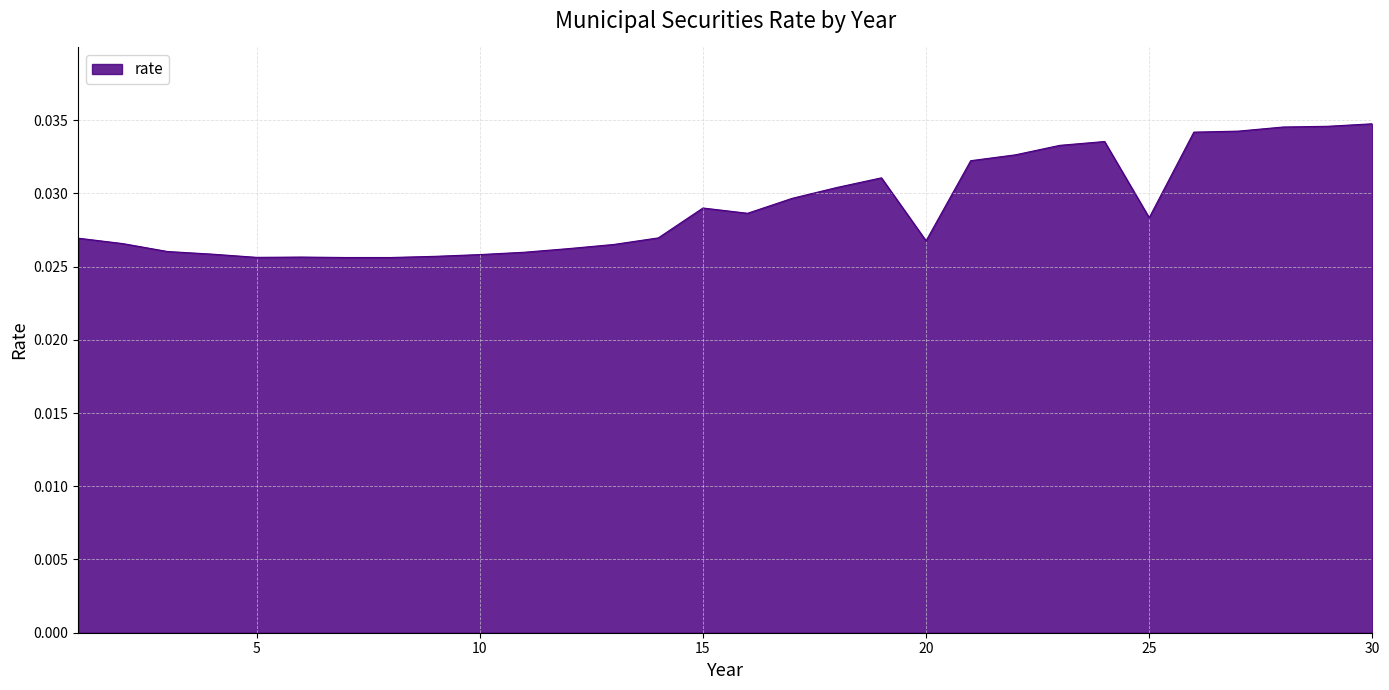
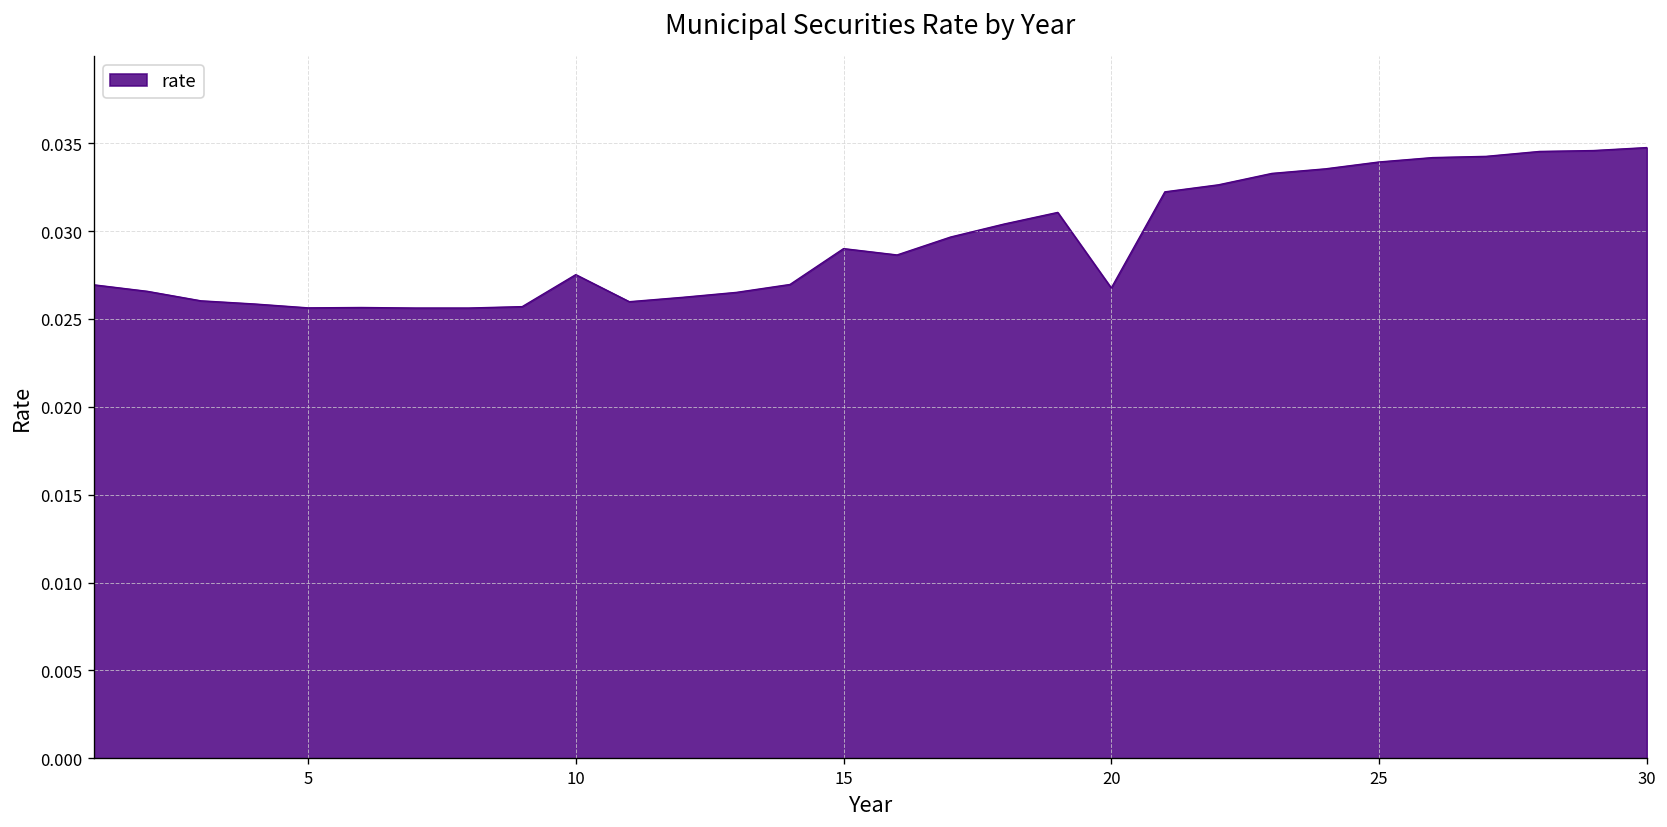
10: 0.0258 -> 0.0275
25: 0.0283 -> 0.0339
